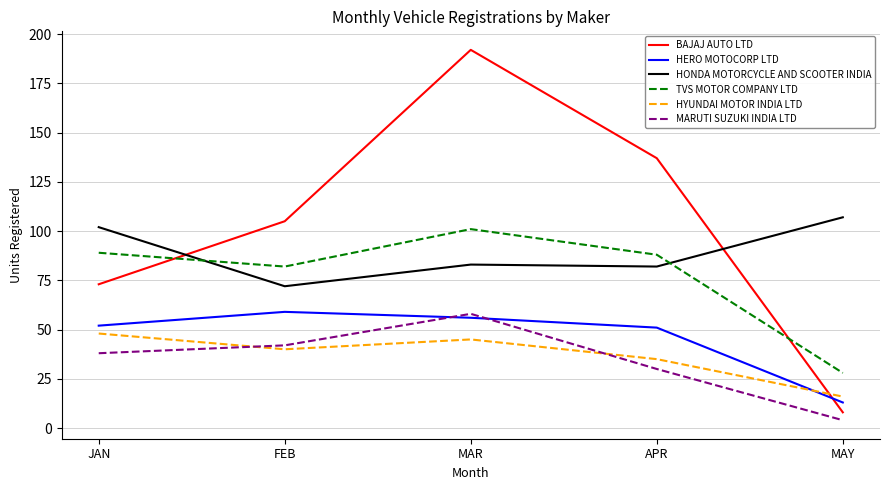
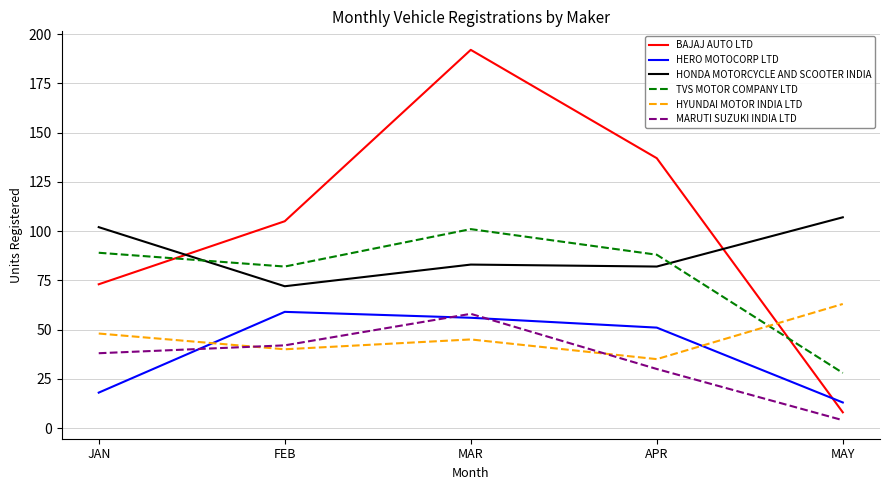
HERO MOTOCORP LTD, JAN: 52 -> 18
HYUNDAI MOTOR INDIA LTD, MAY: 16 -> 63
